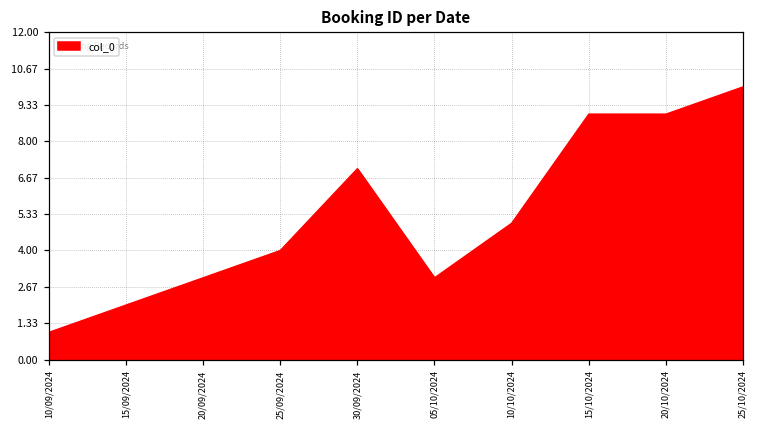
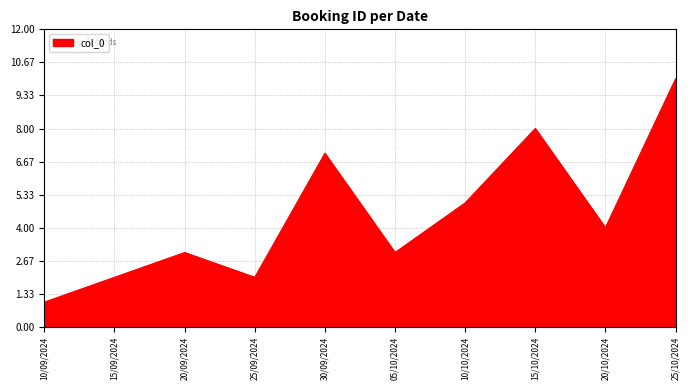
25/09/2024: 4 -> 2
15/10/2024: 9 -> 8
20/10/2024: 9 -> 4
